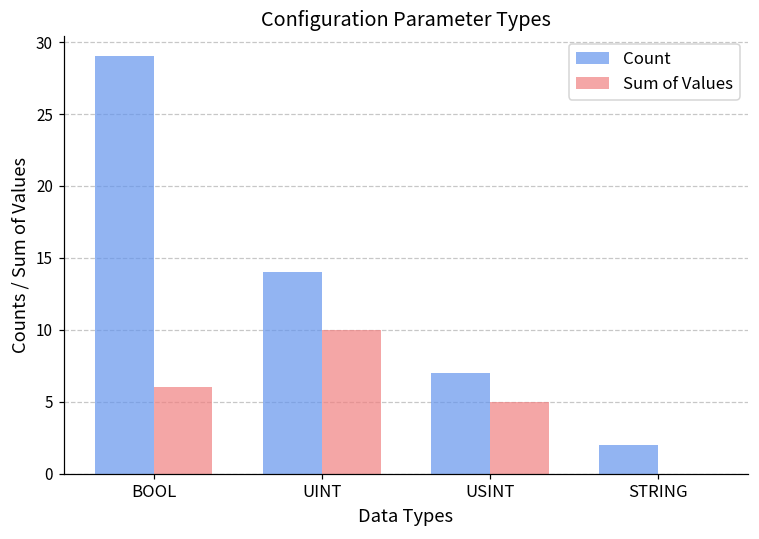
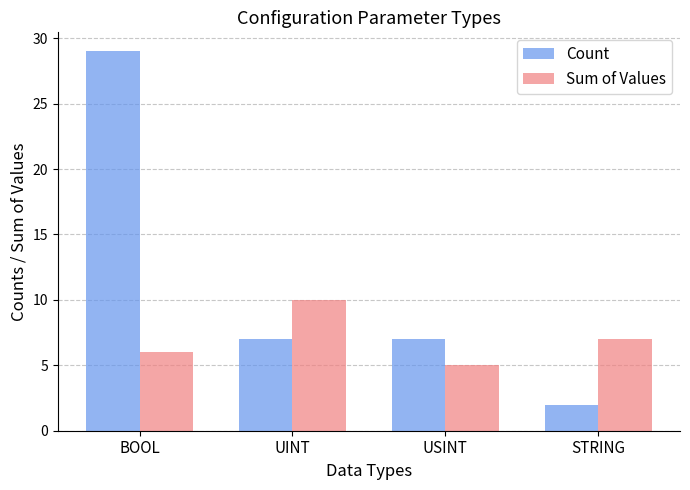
Count, UINT: 14 -> 7
Sum of Values, STRING: 0 -> 7
